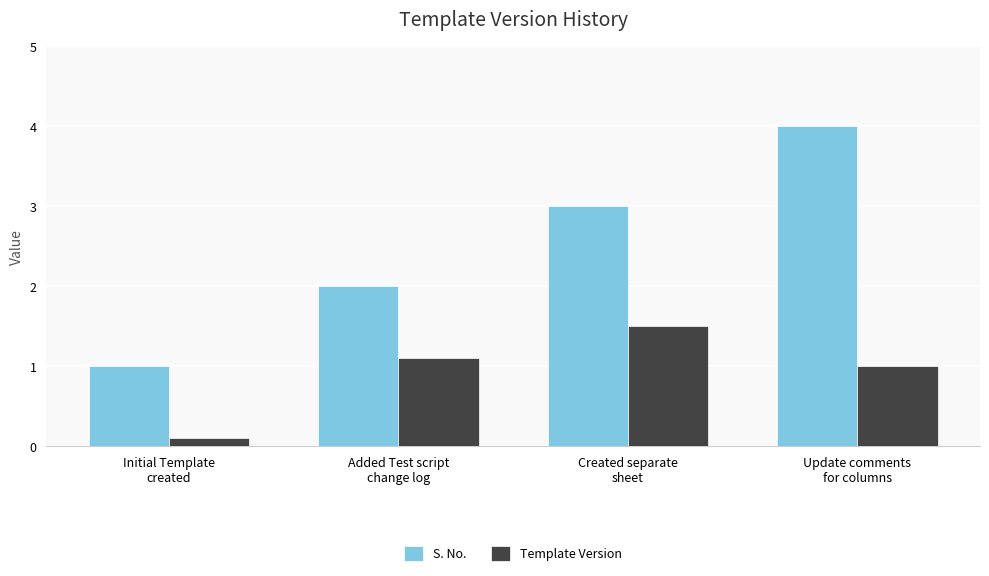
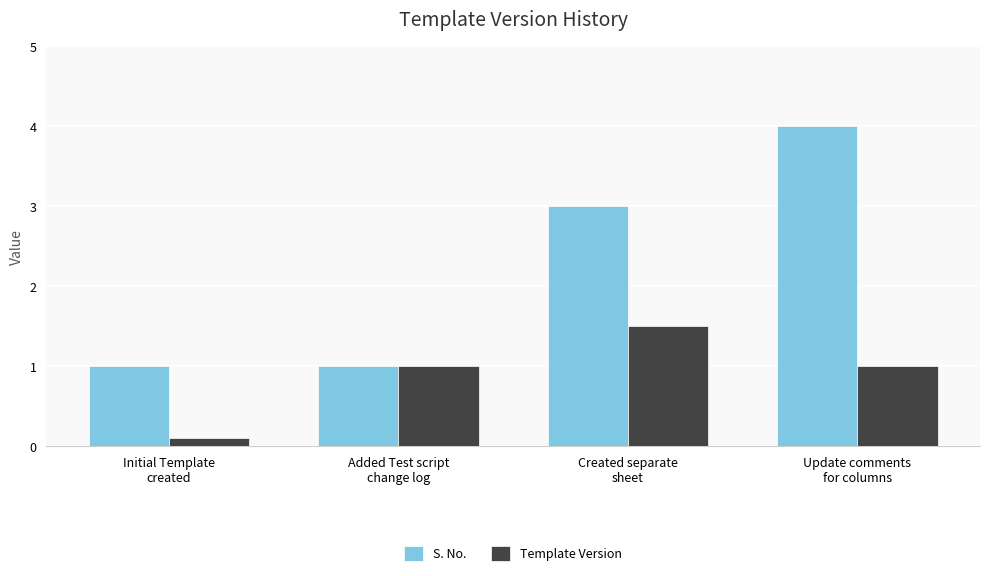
S. No., Added Test script change log: 2 -> 1
Template Version, Added Test script change log: 1.1 -> 1.0
